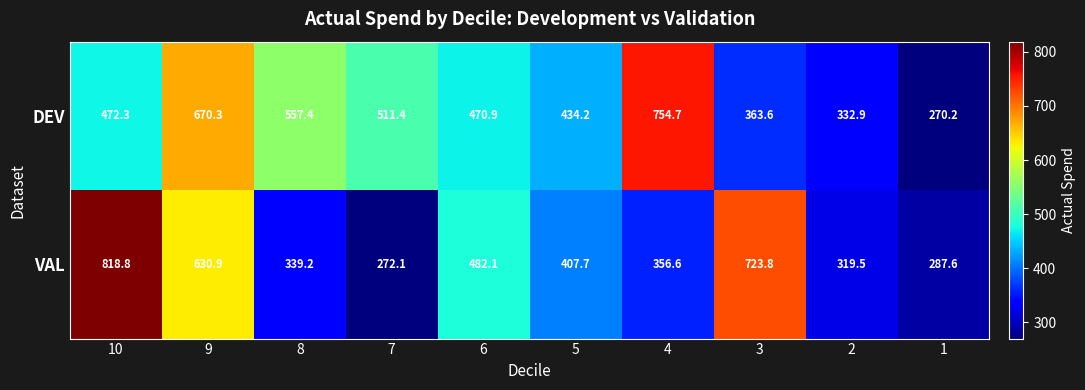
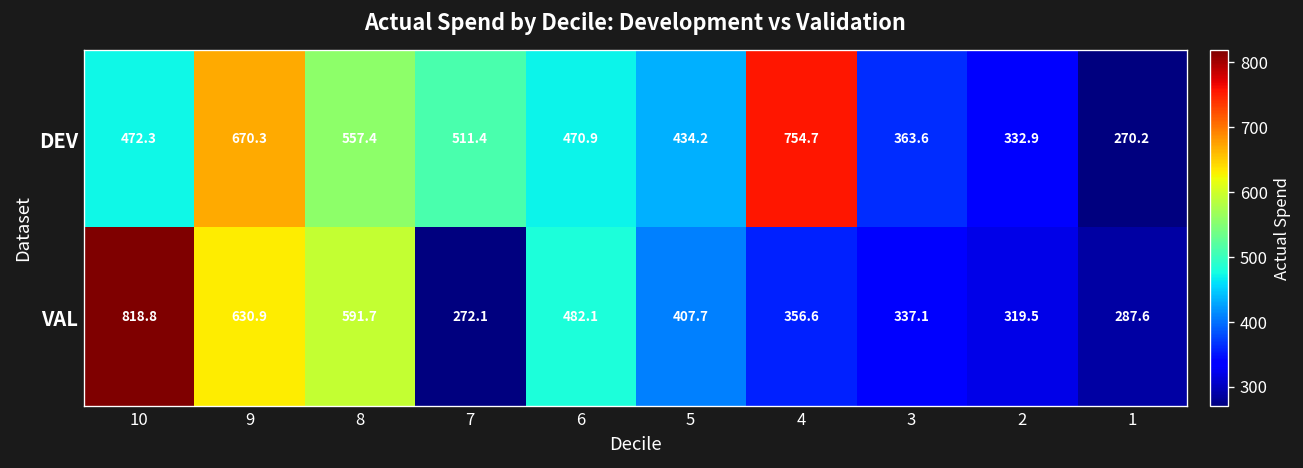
VAL, 8: 339.2 -> 591.7
VAL, 3: 723.8 -> 337.1
